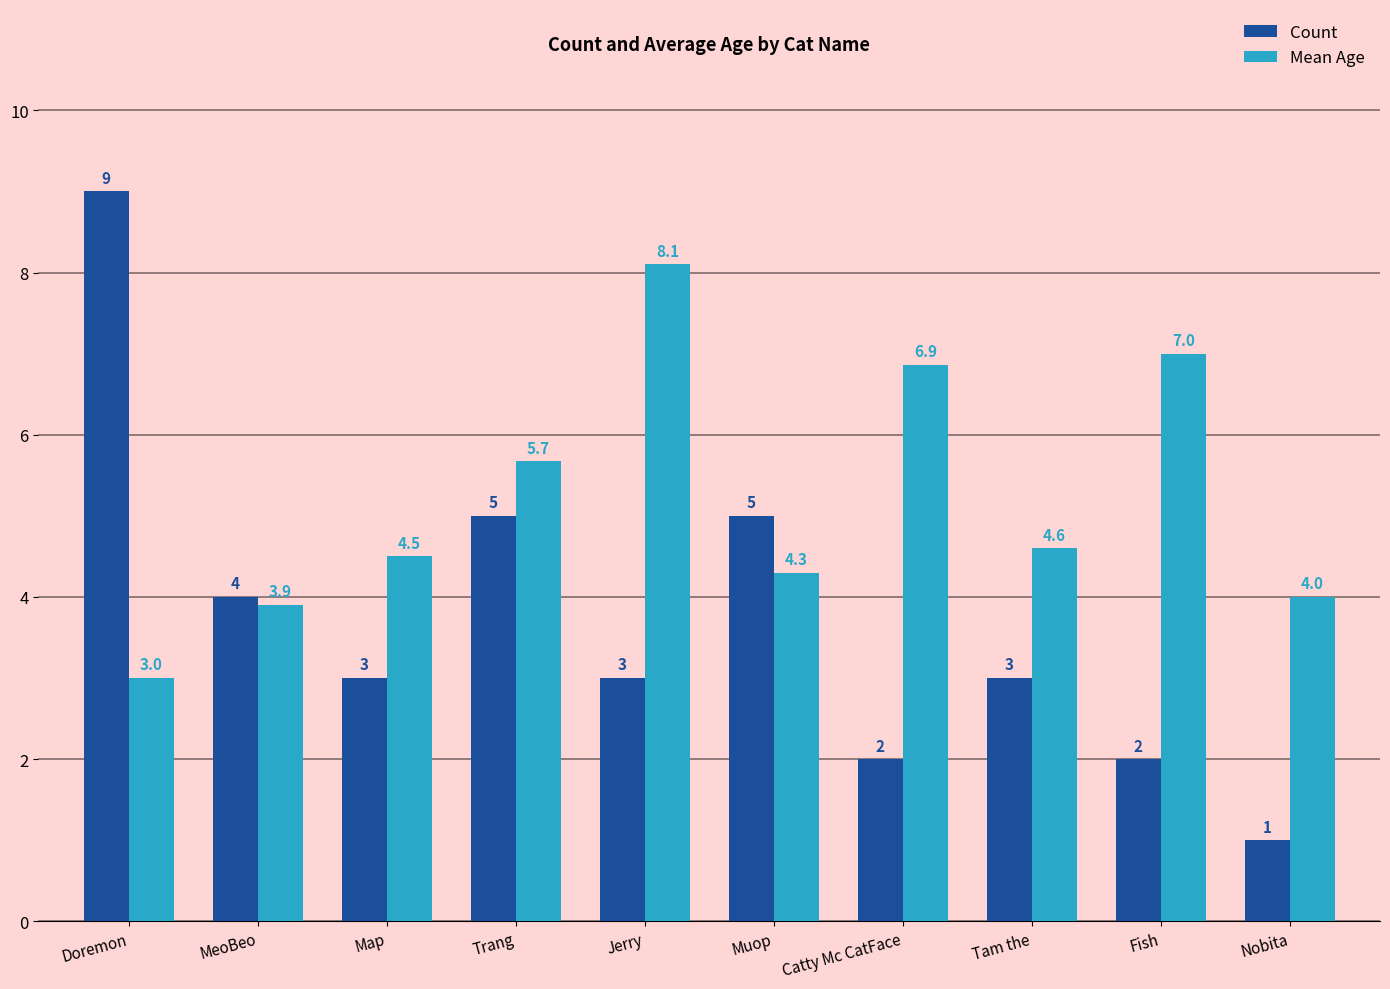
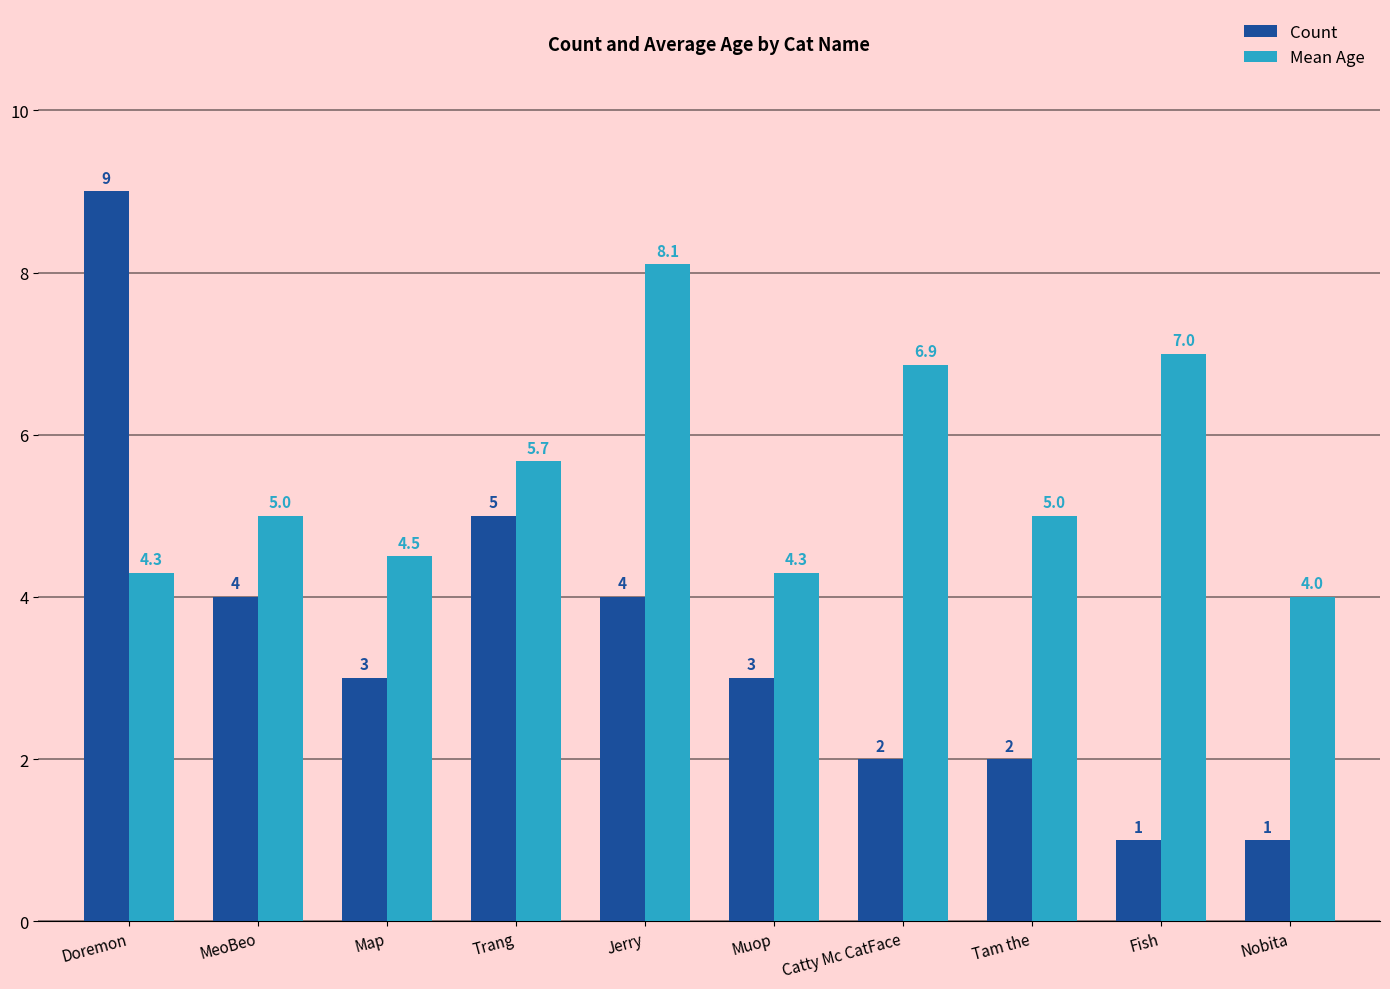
Mean Age, Doremon: 3.0 -> 4.3
Mean Age, MeoBeo: 3.9 -> 5.0
Count, Jerry: 3 -> 4
Count, Muop: 5 -> 3
Count, Tam the: 3 -> 2
Mean Age, Tam the: 4.6 -> 5.0
Count, Fish: 2 -> 1
